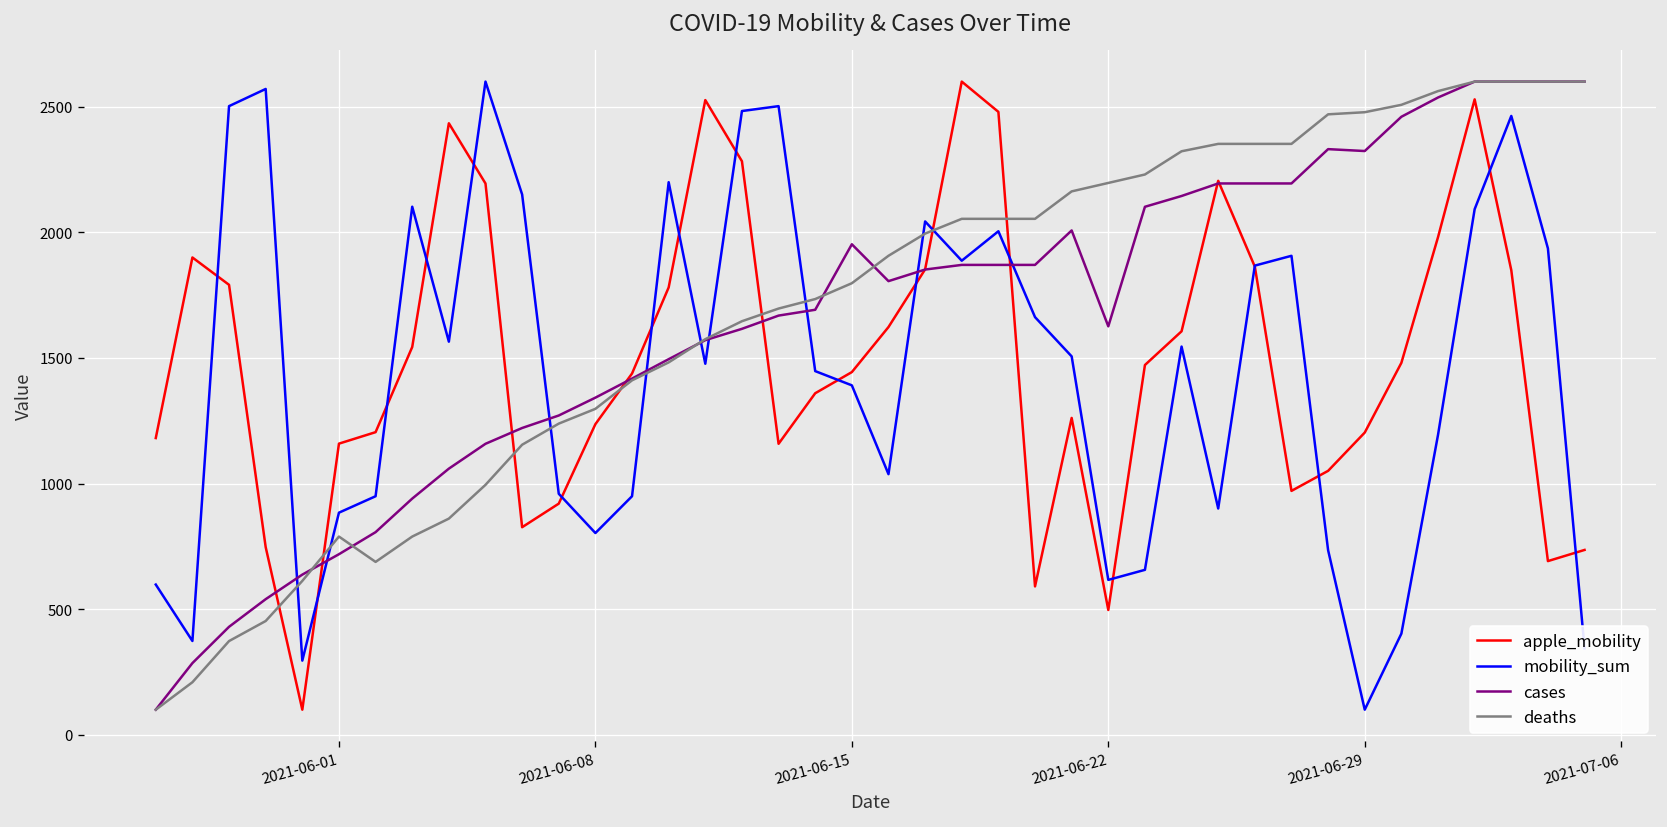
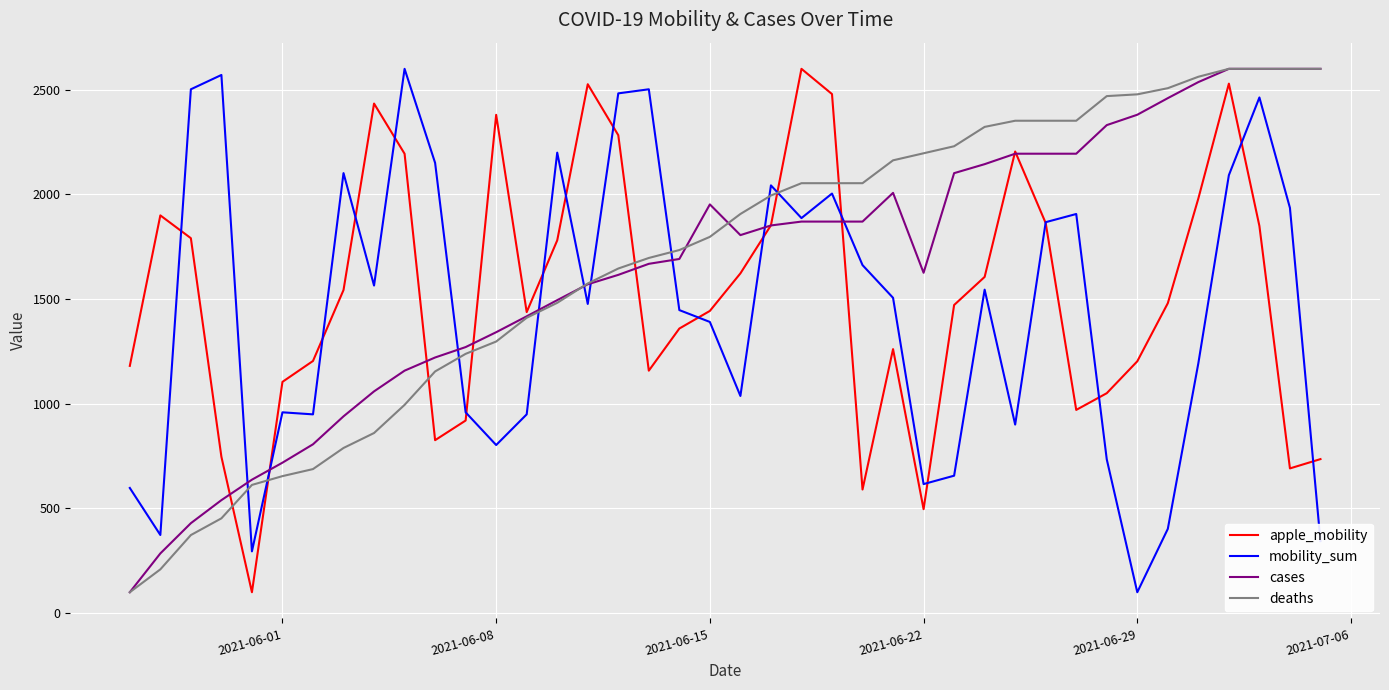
apple_mobility, 2021-06-01: 1160 -> 1100
mobility_sum, 2021-06-01: 880 -> 960
deaths, 2021-06-01: 790 -> 650
apple_mobility, 2021-06-08: 1240 -> 2380
cases, 2021-06-29: 2320 -> 2380
